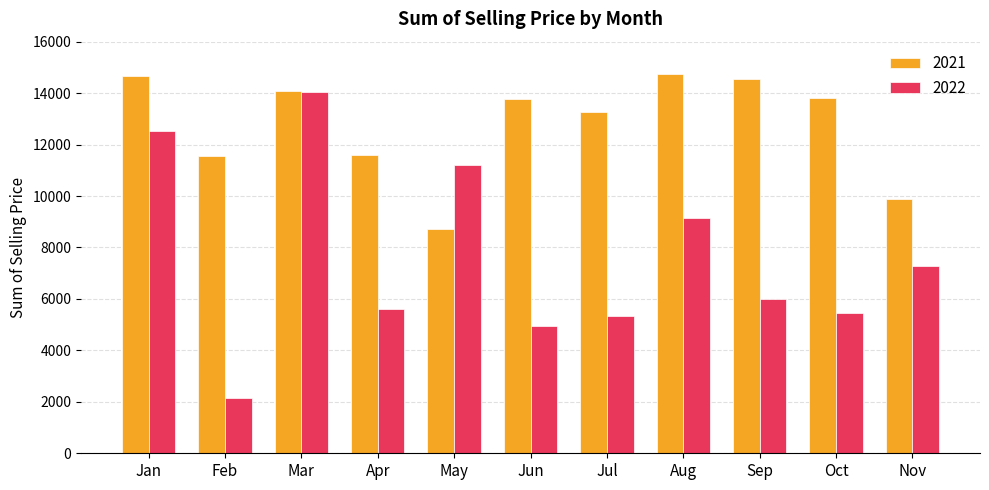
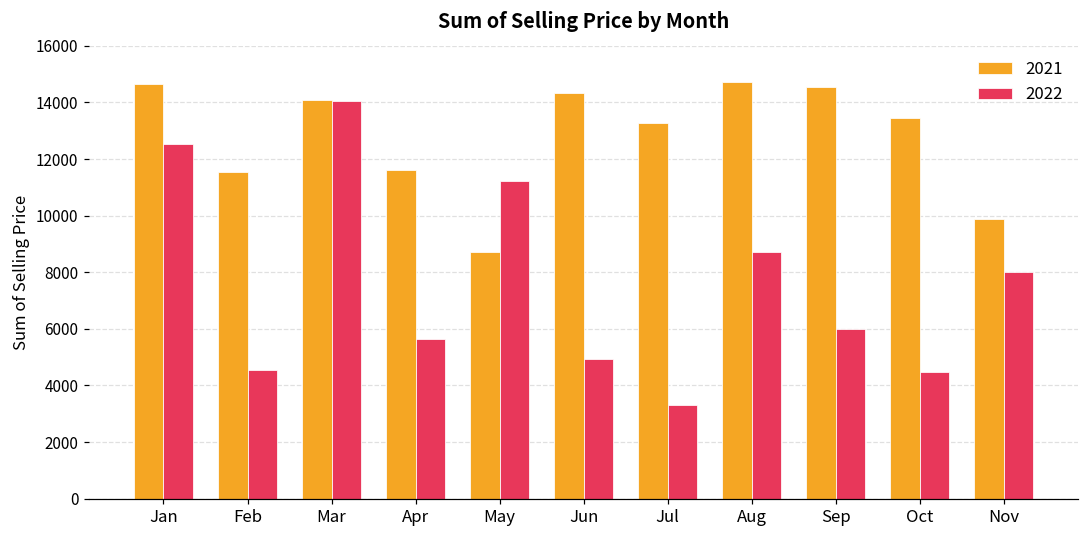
2022, Feb: 2100 -> 4500
2021, Jun: 13800 -> 14300
2022, Jul: 5400 -> 3300
2022, Aug: 9100 -> 8700
2021, Oct: 13800 -> 13400
2022, Oct: 5500 -> 4500
2022, Nov: 7300 -> 8000
